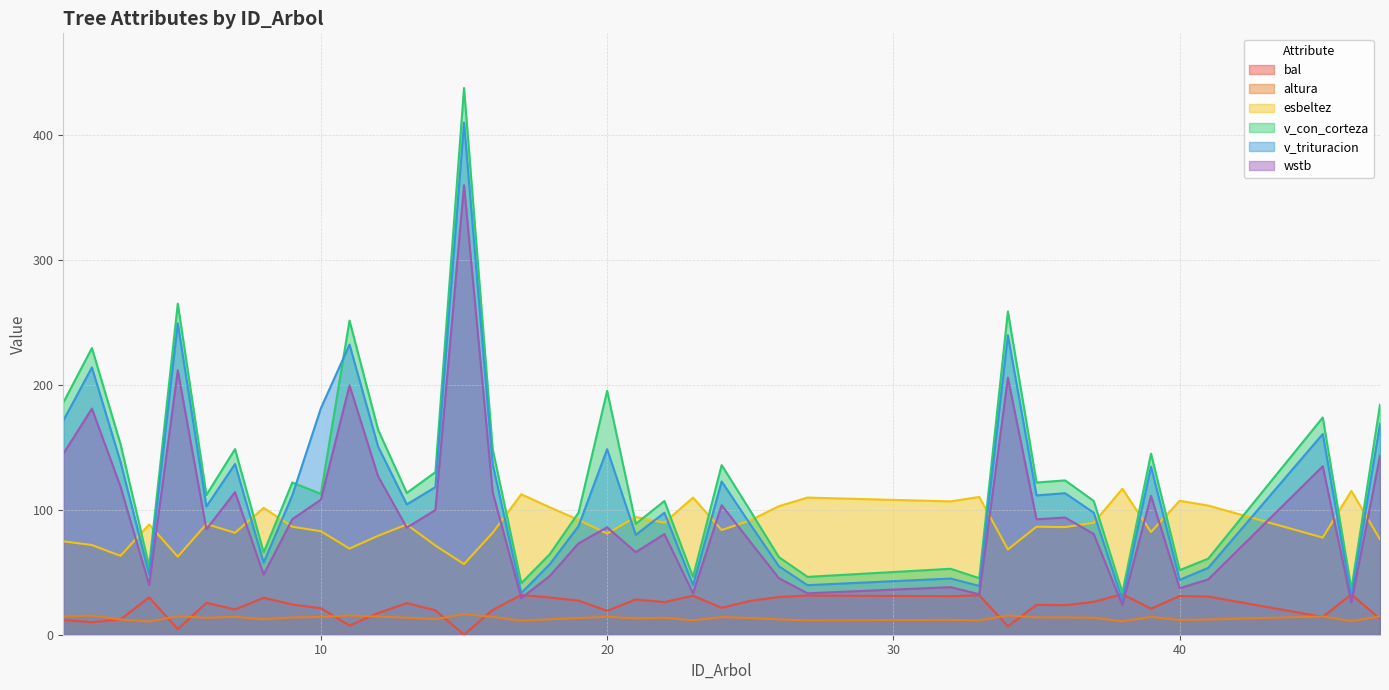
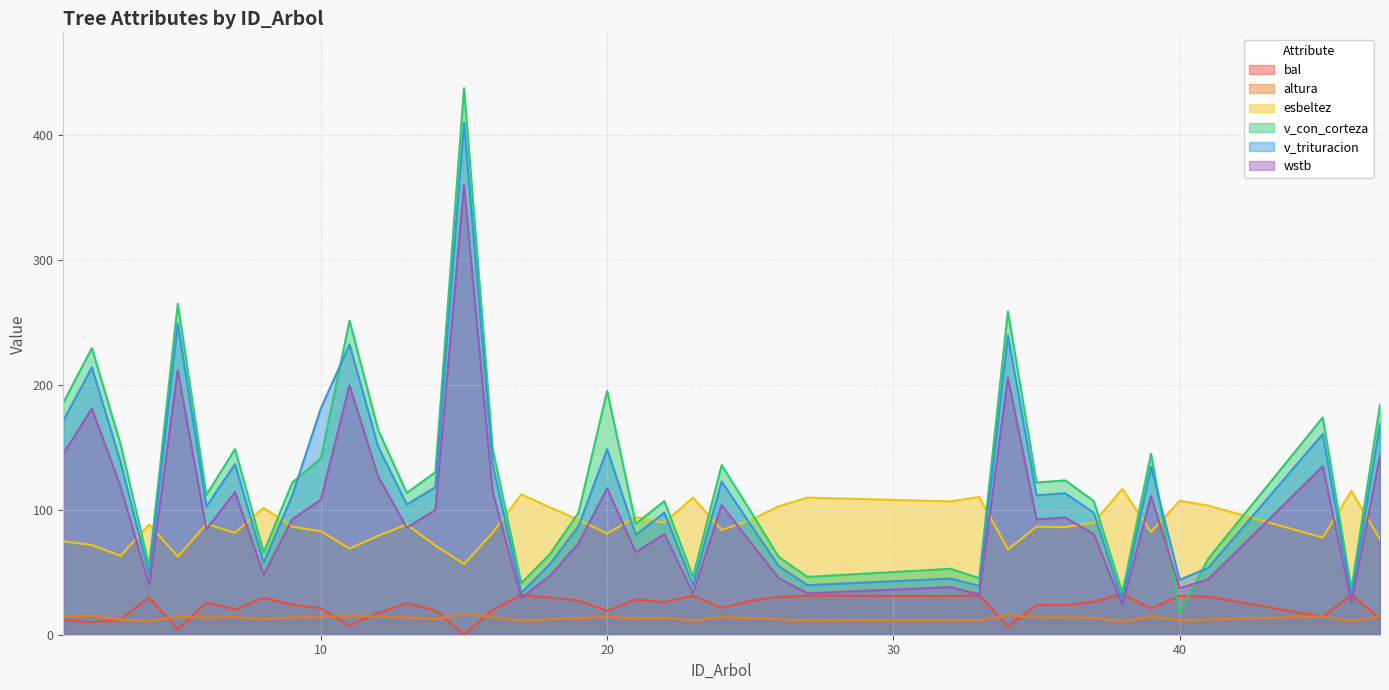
v_con_corteza, 10: 113 -> 141
wstb, 20: 86 -> 117
v_con_corteza, 40: 52 -> 17
